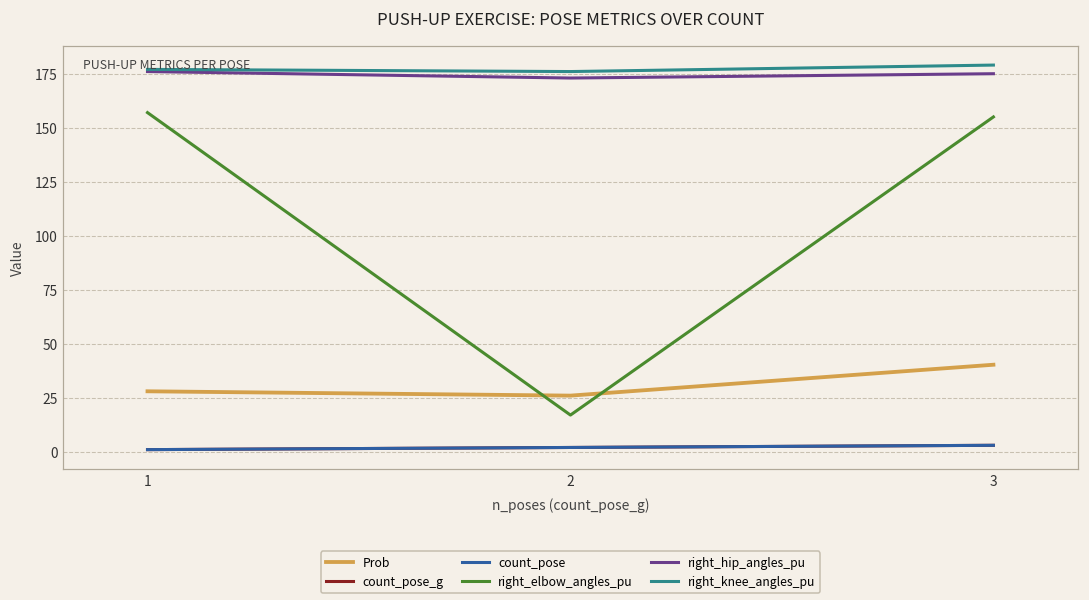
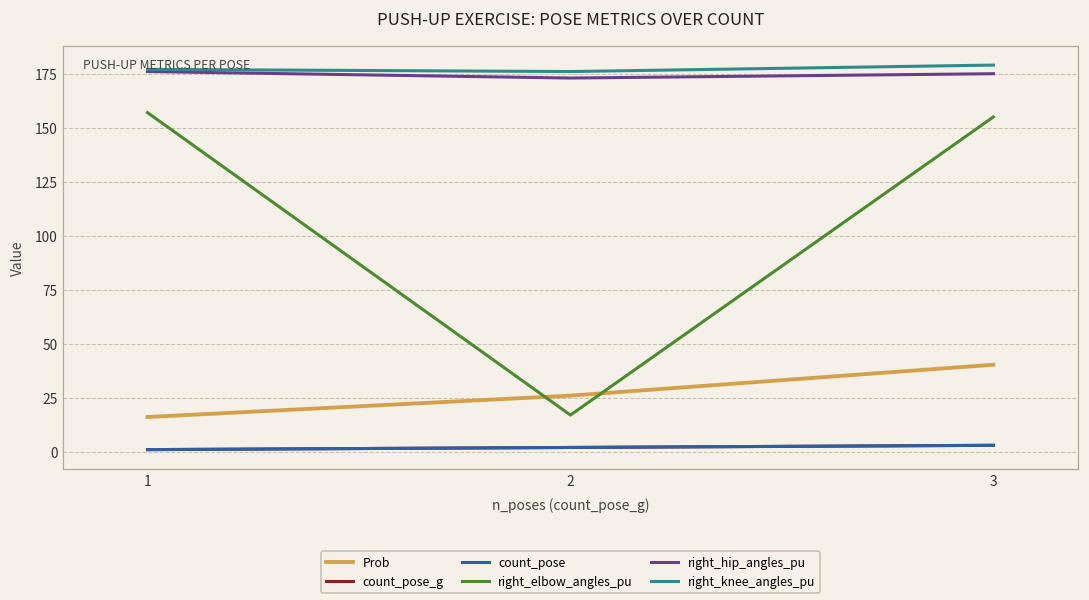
Prob, 1: 28 -> 16
